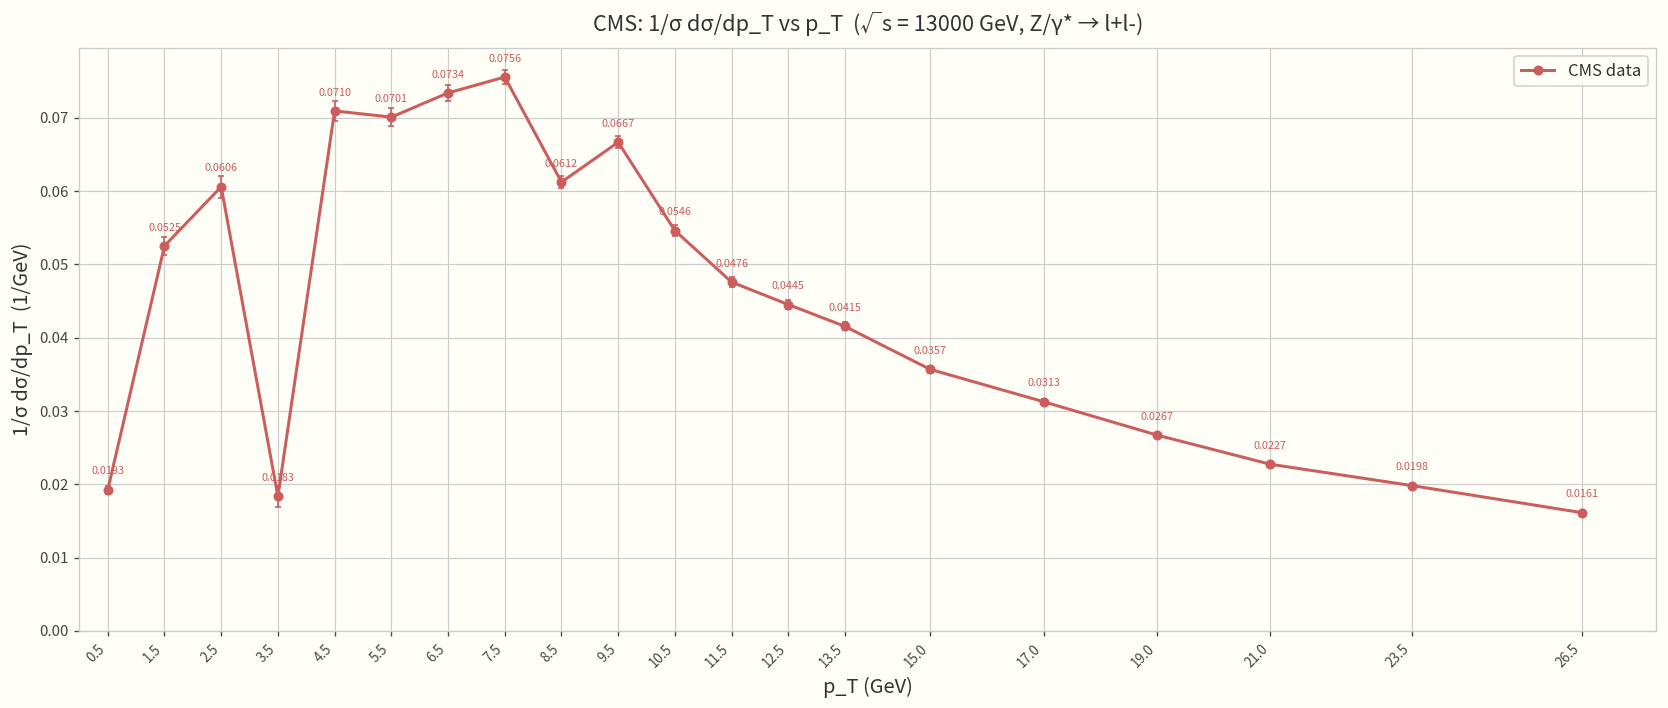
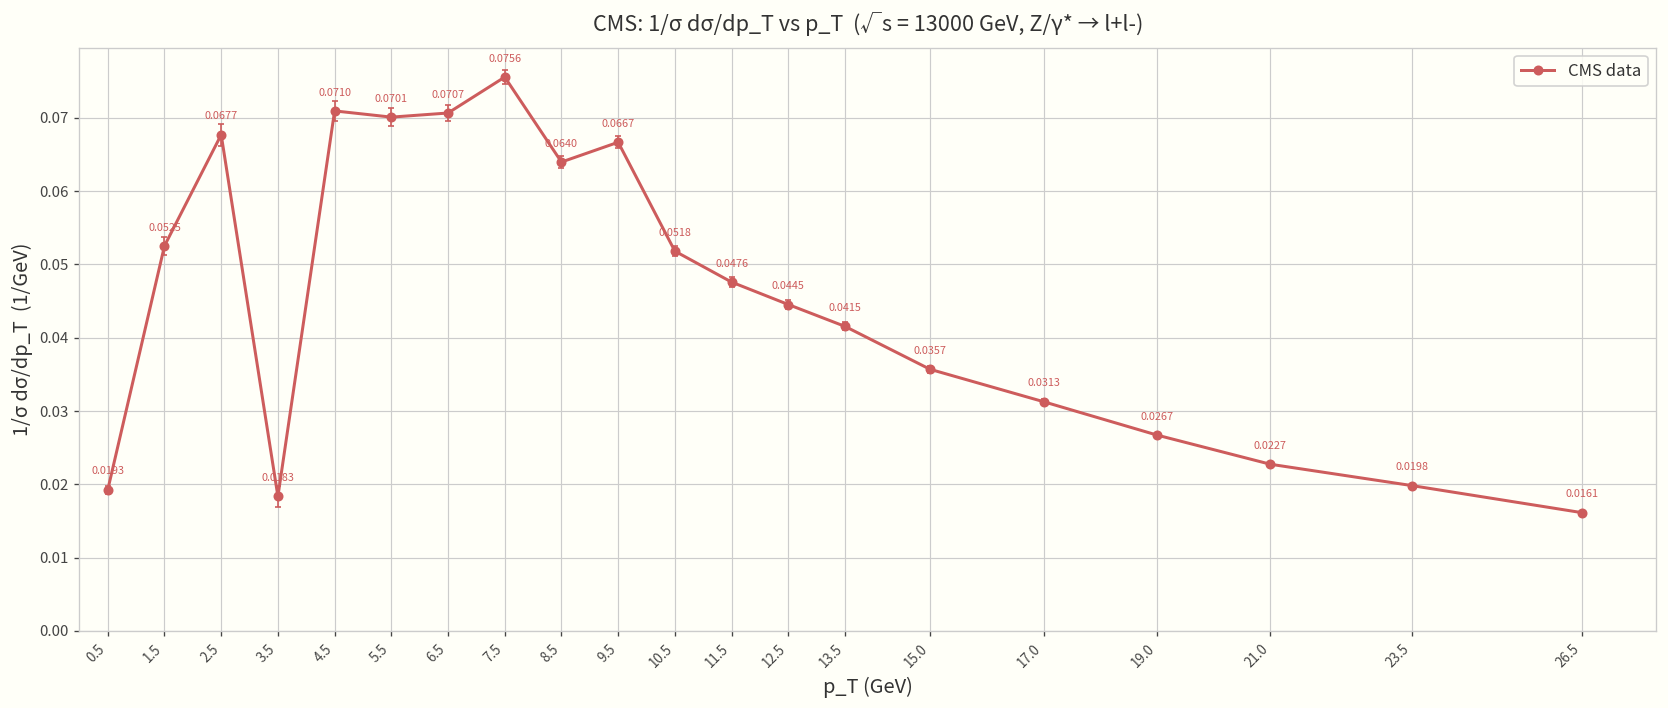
CMS data, 2.5: 0.0606 -> 0.0677
CMS data, 6.5: 0.0734 -> 0.0707
CMS data, 8.5: 0.0612 -> 0.0640
CMS data, 10.5: 0.0546 -> 0.0518
